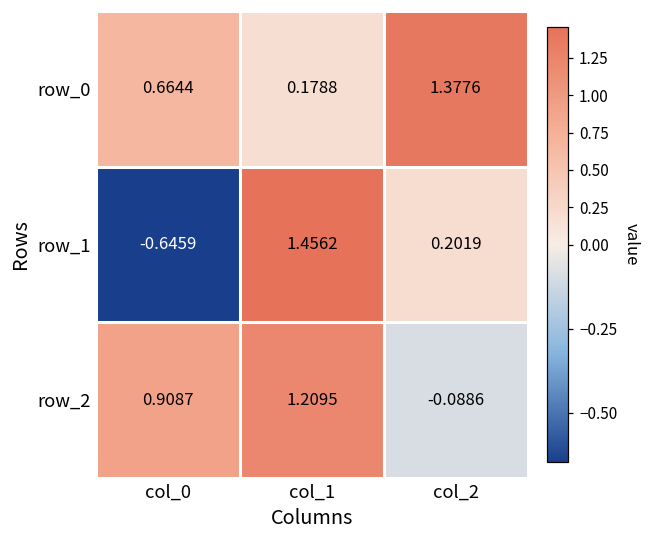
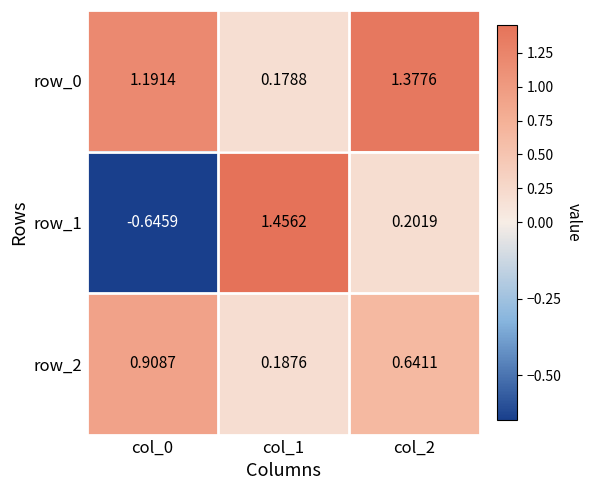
row_0, col_0: 0.6644 -> 1.1914
row_2, col_1: 1.2095 -> 0.1876
row_2, col_2: -0.0886 -> 0.6411
